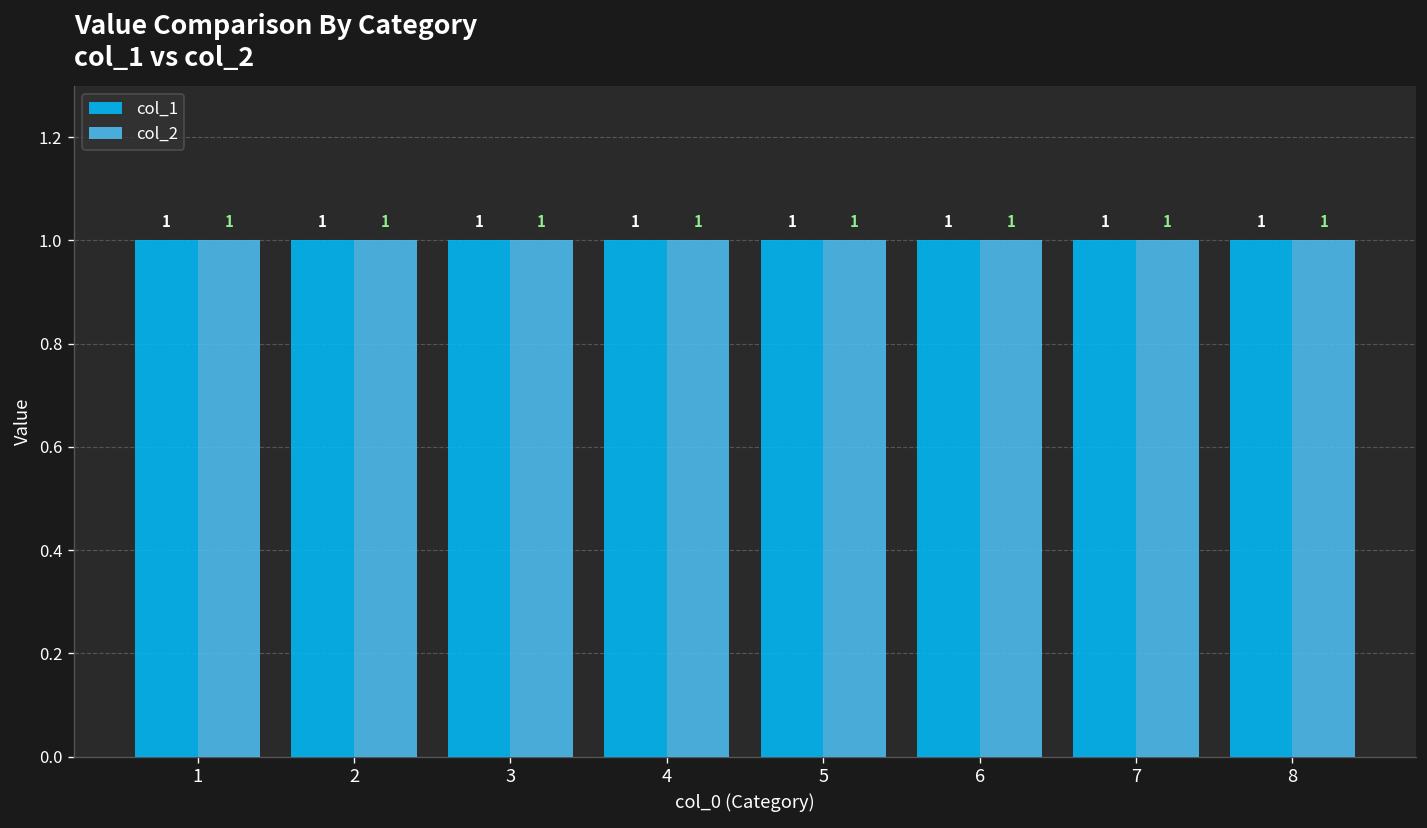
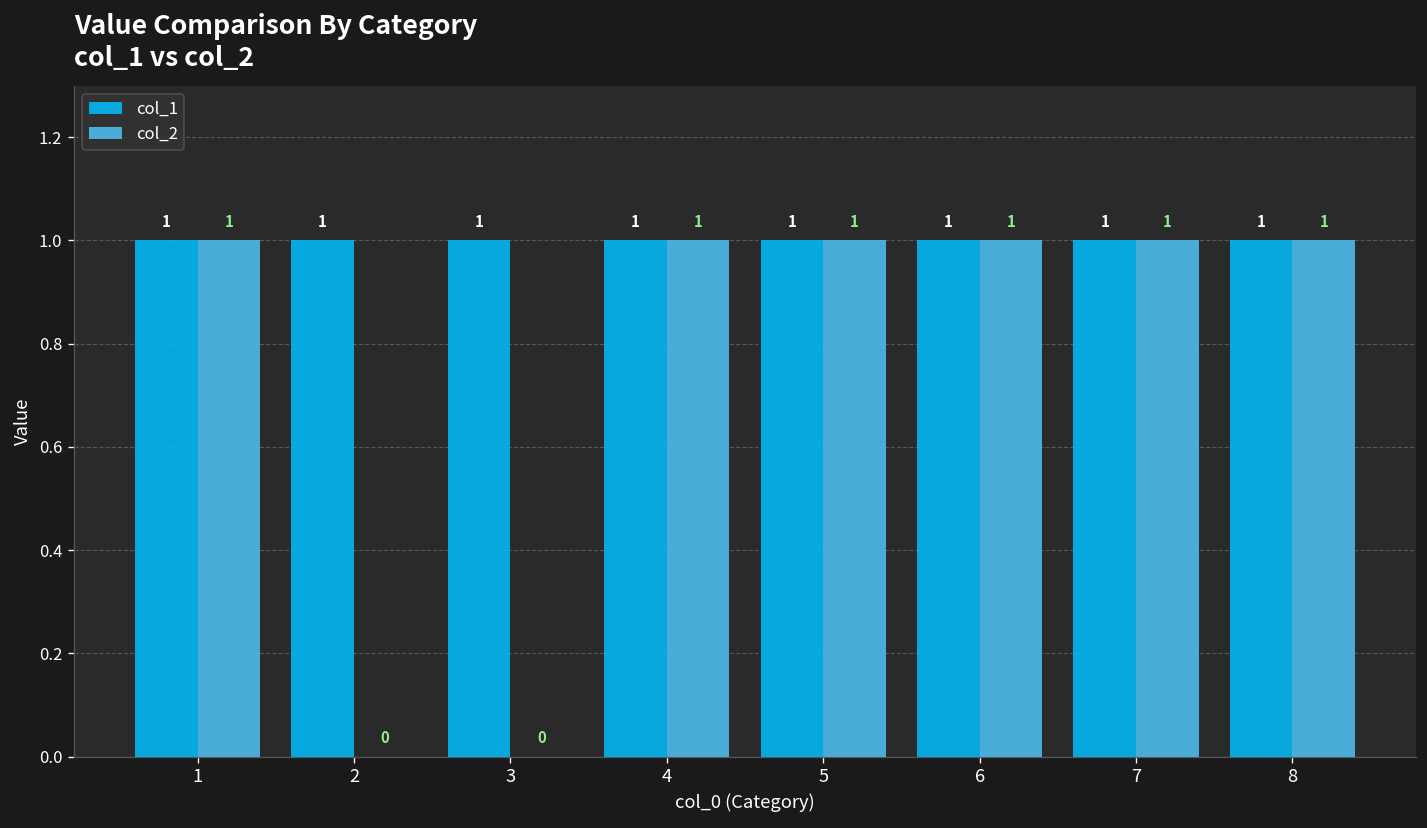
col_2, 2: 1 -> 0
col_2, 3: 1 -> 0
